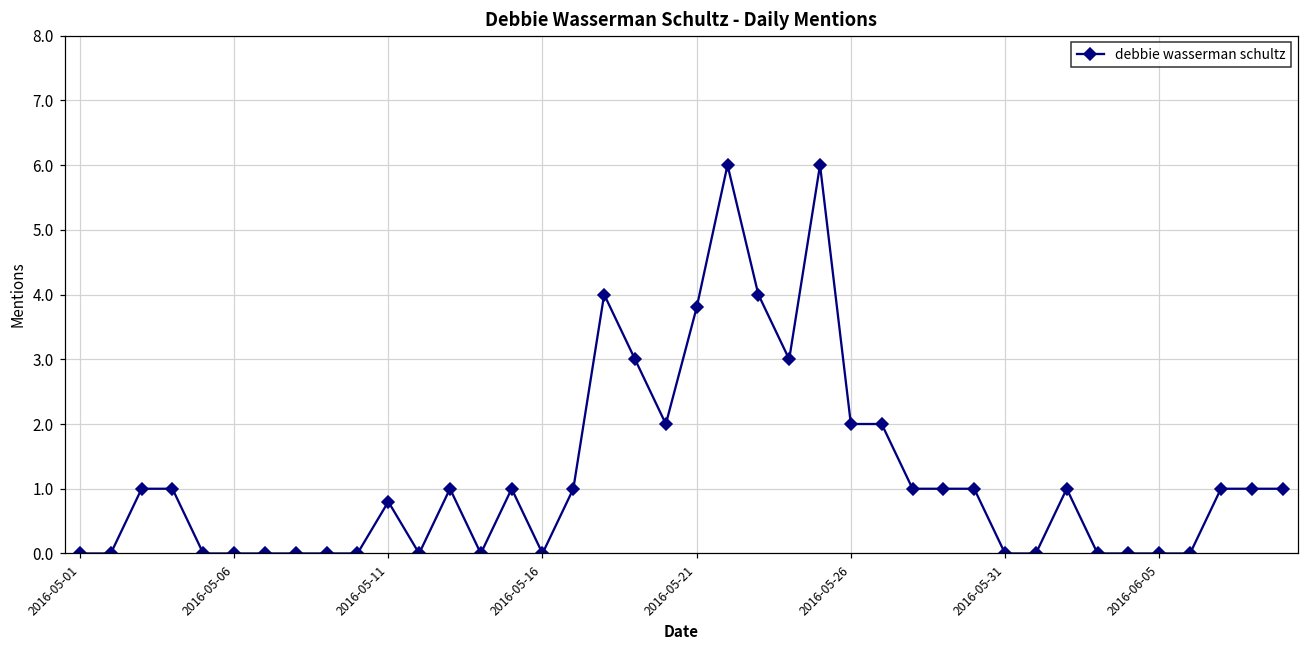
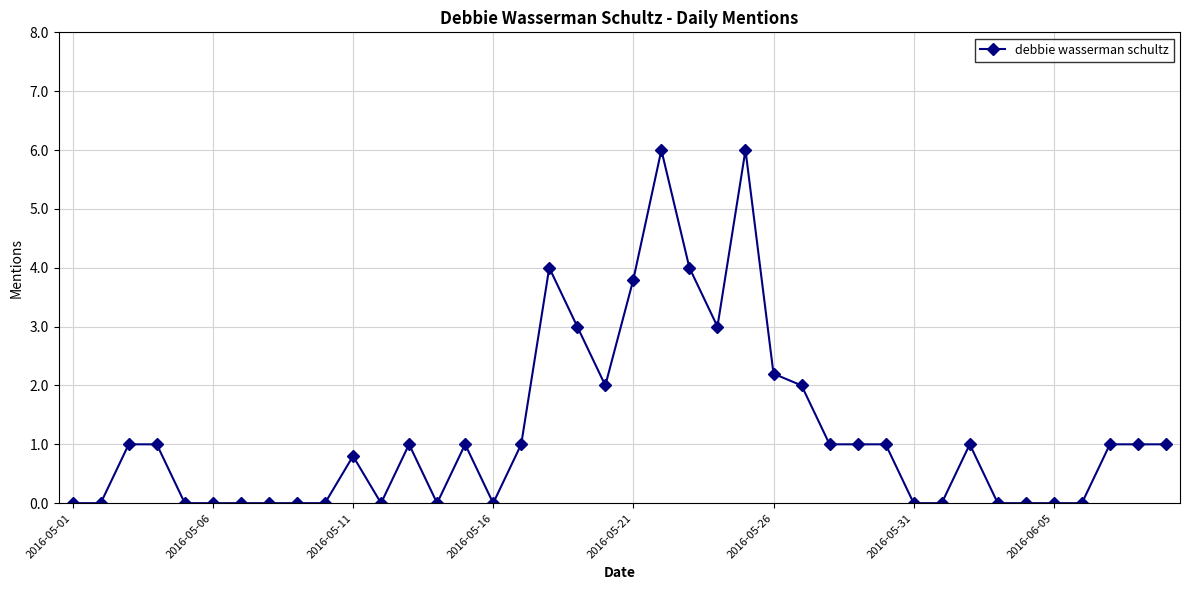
2016-05-26: 2.0 -> 2.2
